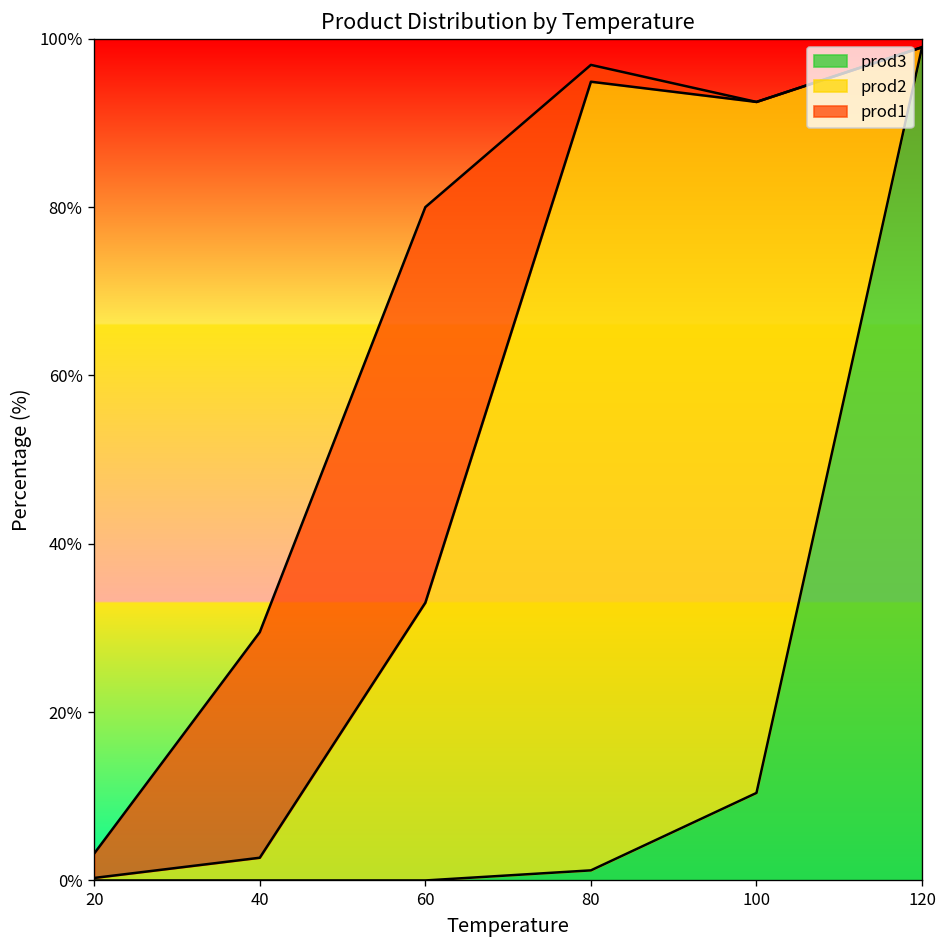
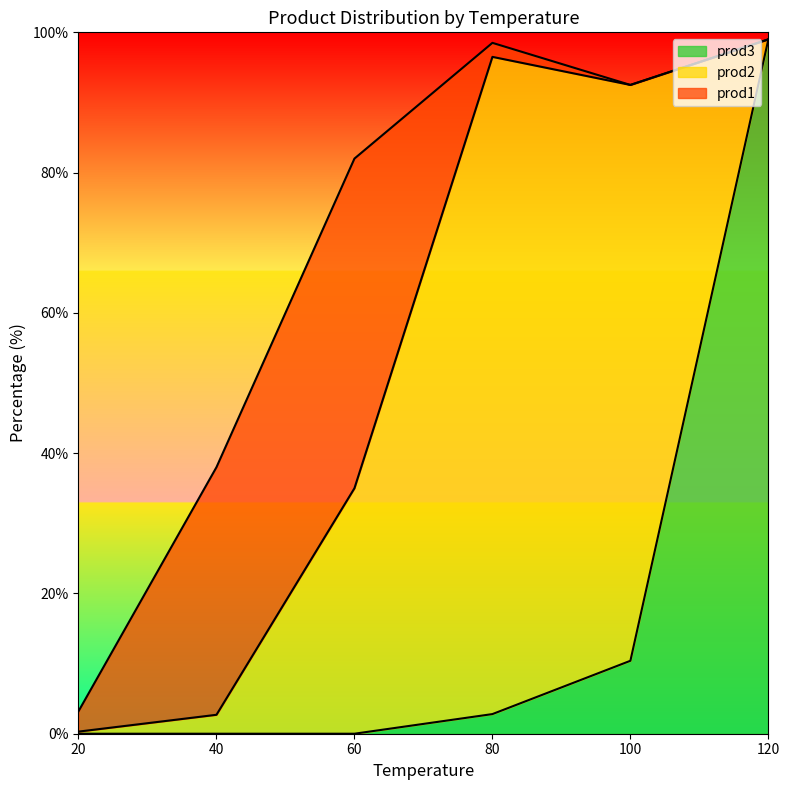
prod1, 40: 27% -> 35%
prod2, 60: 33% -> 35%
prod3, 80: 1% -> 3%
